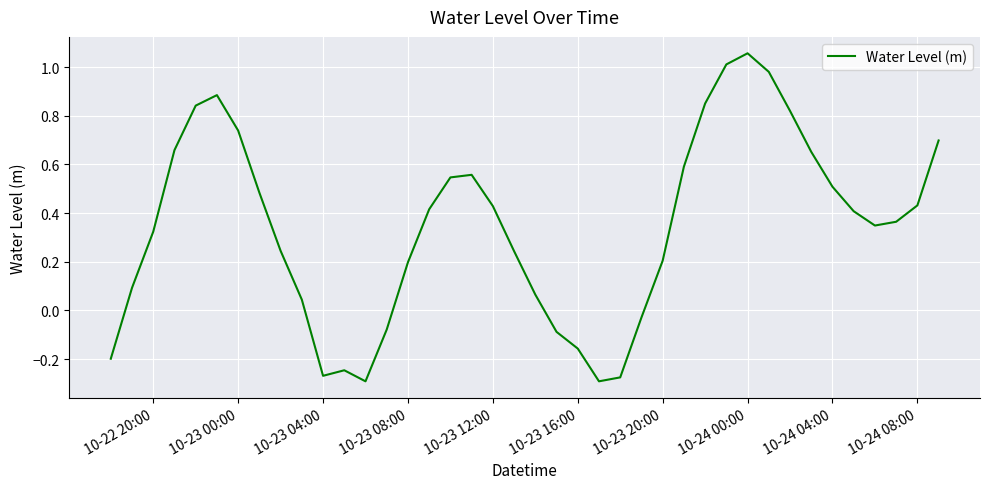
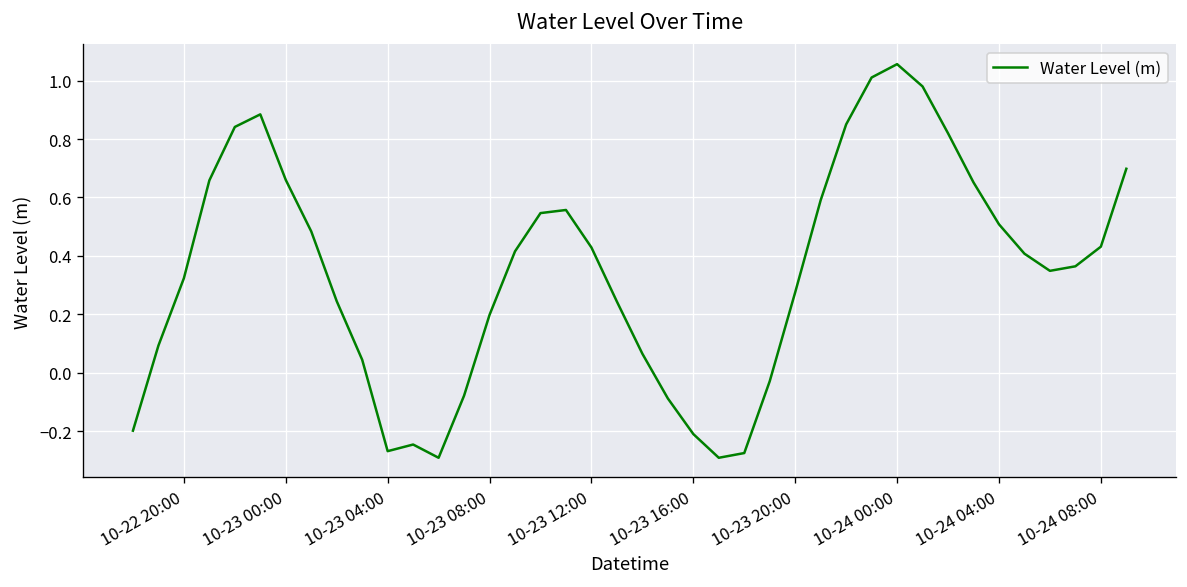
10-23 00:00: 0.74 -> 0.66
10-23 16:00: -0.16 -> -0.21
10-23 20:00: 0.20 -> 0.28
